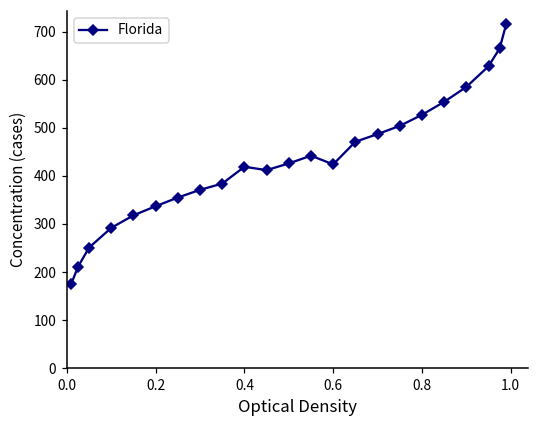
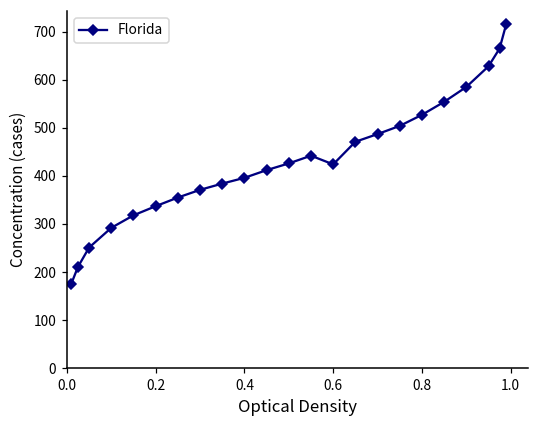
0.4: 420 -> 400
